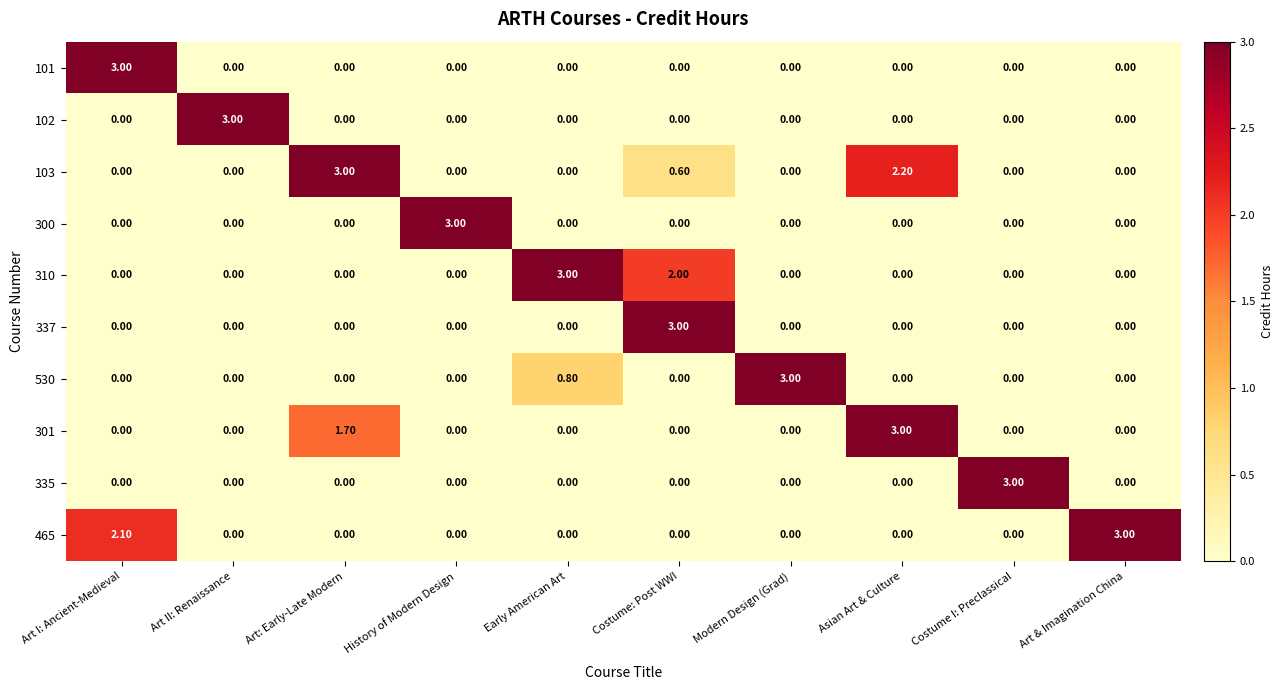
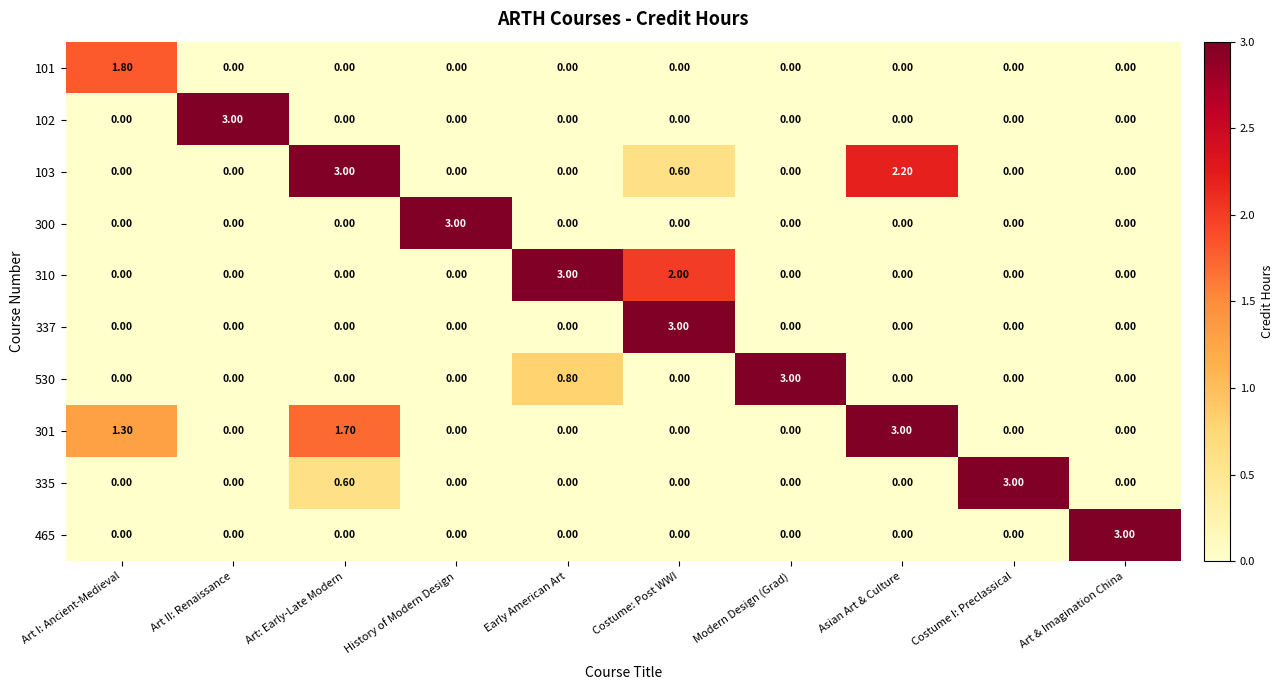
101, Art I: Ancient-Medieval: 3.00 -> 1.80
301, Art I: Ancient-Medieval: 0.00 -> 1.30
335, Art: Early-Late Modern: 0.00 -> 0.60
465, Art I: Ancient-Medieval: 2.10 -> 0.00
